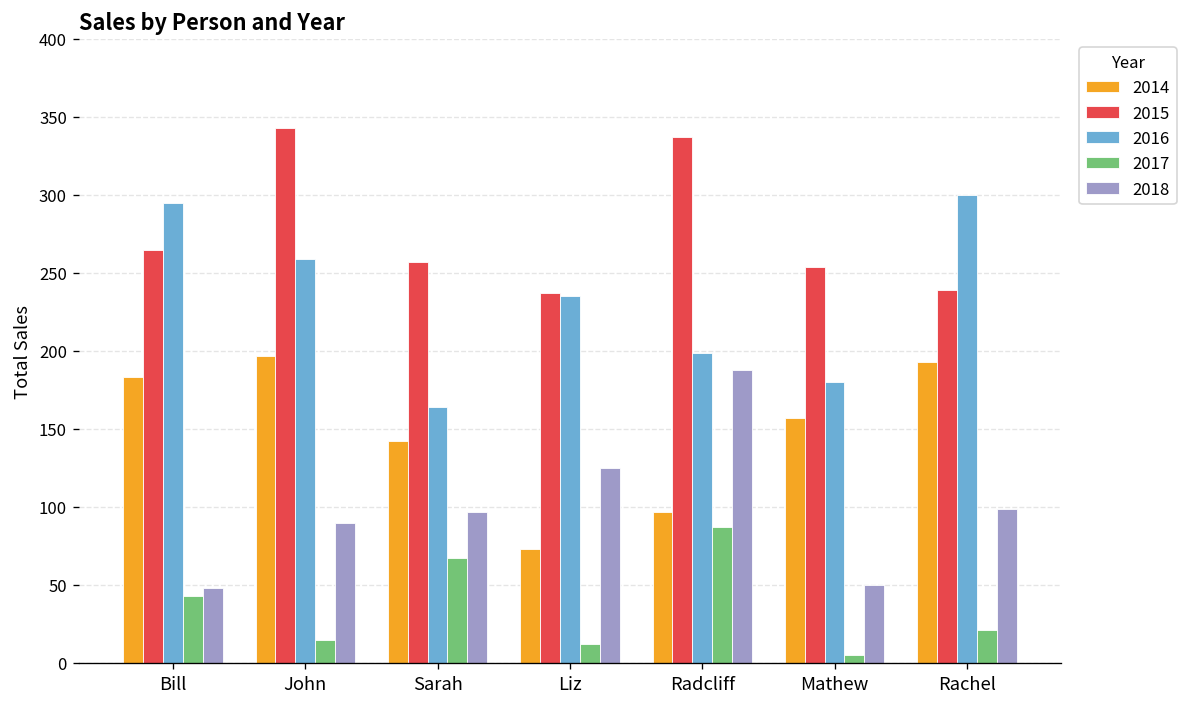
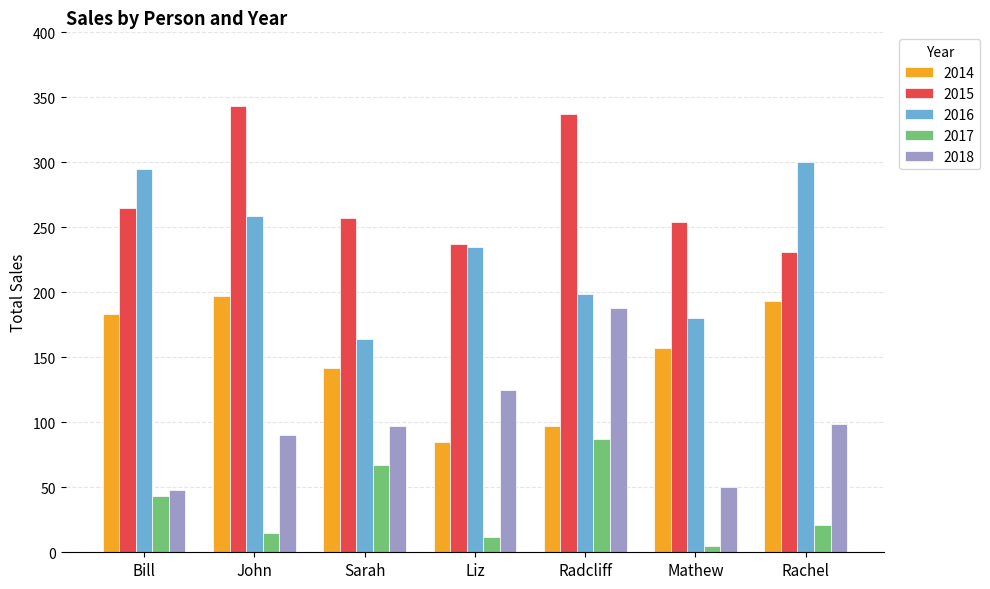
2014, Liz: 73 -> 85
2015, Rachel: 239 -> 231
